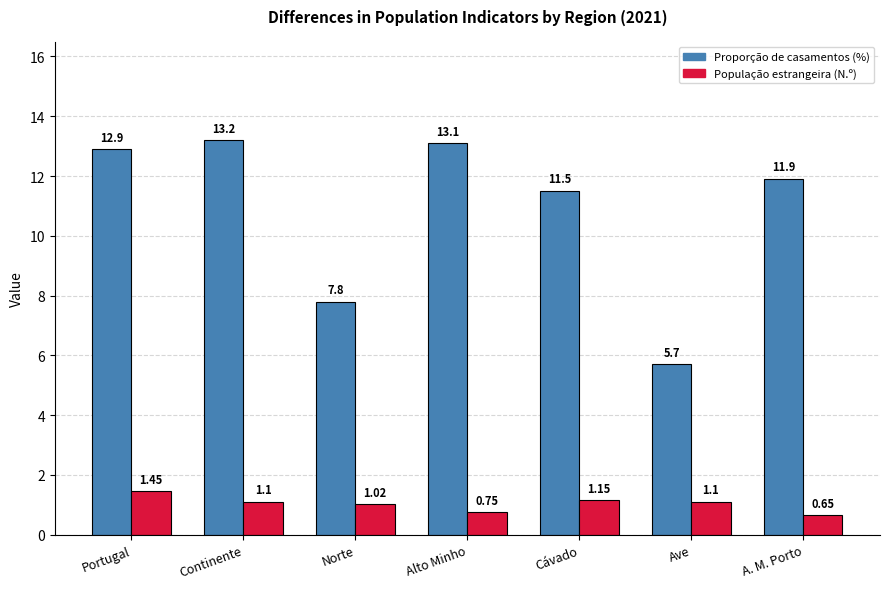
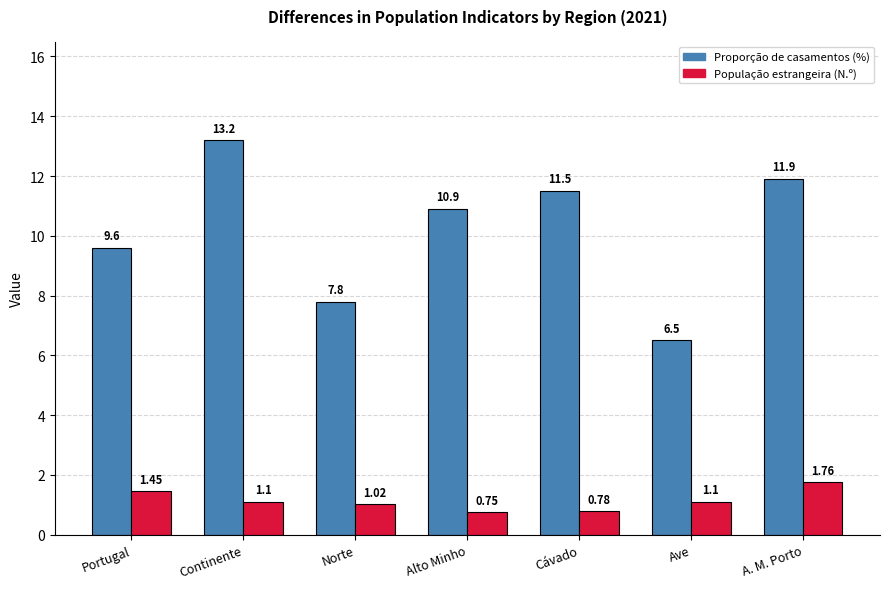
Proporção de casamentos (%), Portugal: 12.9 -> 9.6
Proporção de casamentos (%), Alto Minho: 13.1 -> 10.9
População estrangeira (N.º), Cávado: 1.15 -> 0.78
Proporção de casamentos (%), Ave: 5.7 -> 6.5
População estrangeira (N.º), A. M. Porto: 0.65 -> 1.76
